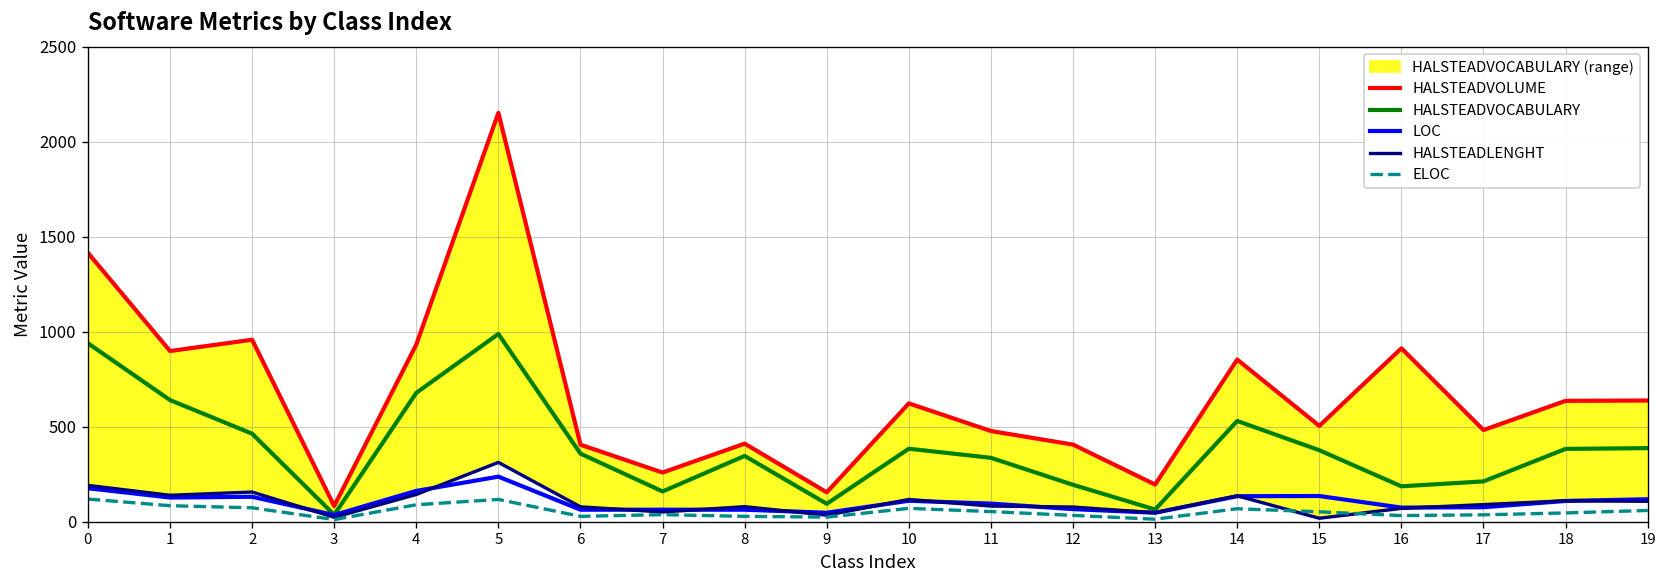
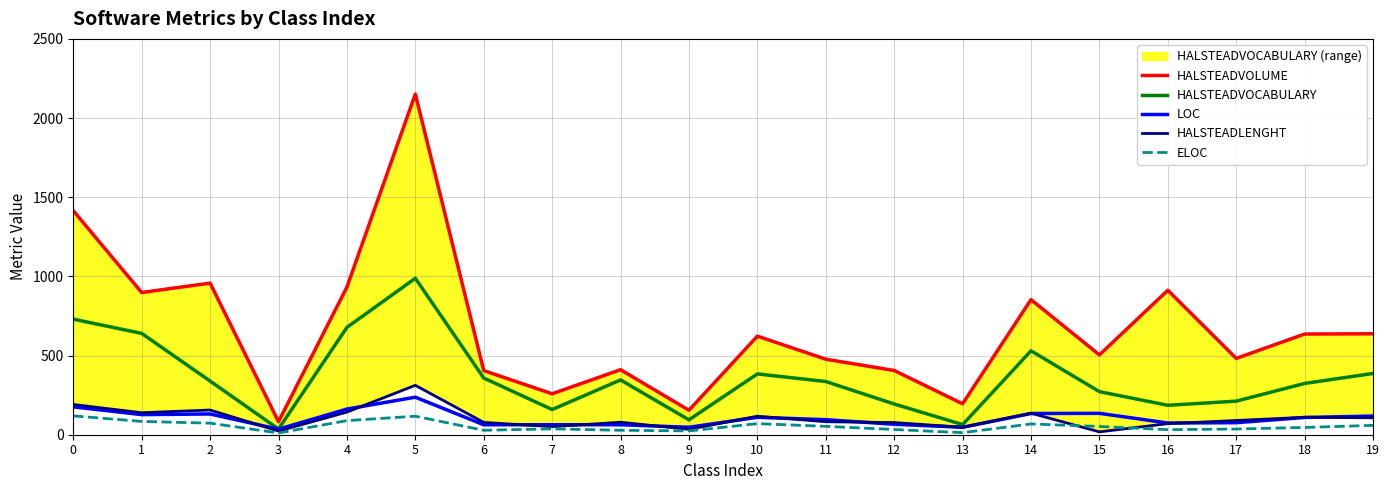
HALSTEADVOCABULARY, 0: 940 -> 730
HALSTEADVOCABULARY, 2: 460 -> 340
HALSTEADVOCABULARY, 15: 380 -> 270
HALSTEADVOCABULARY, 18: 380 -> 320
